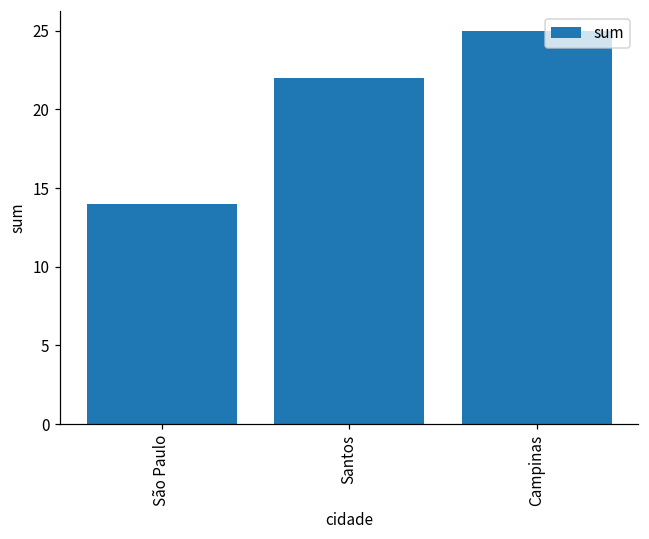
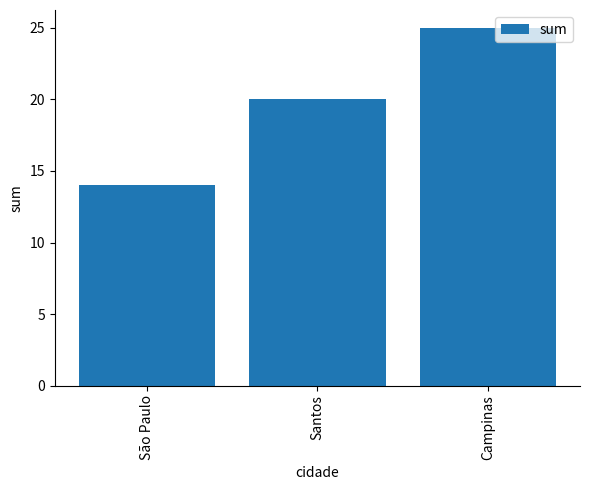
Santos: 22 -> 20
